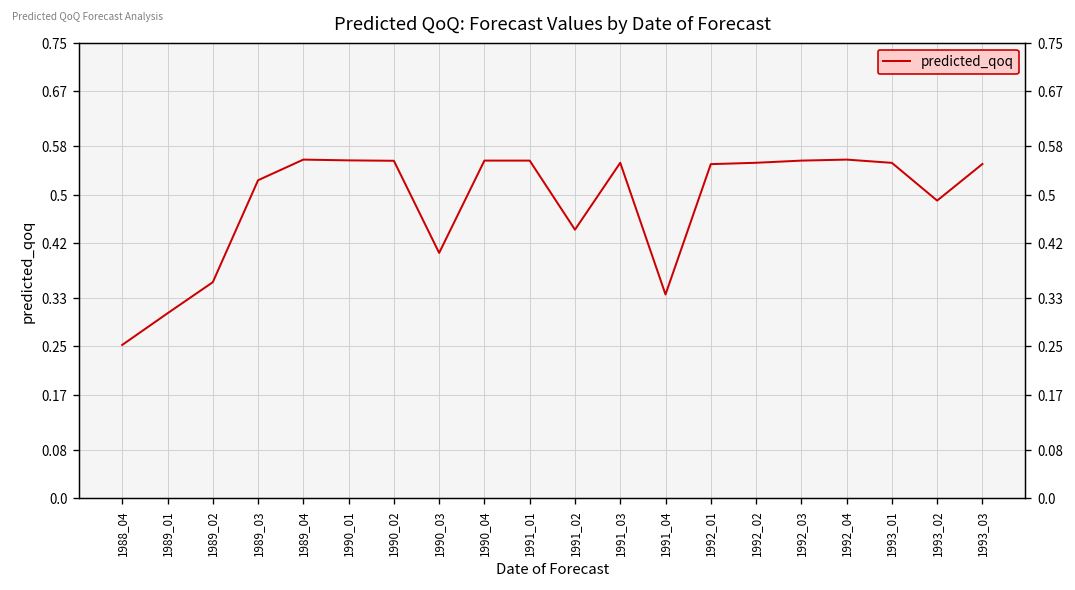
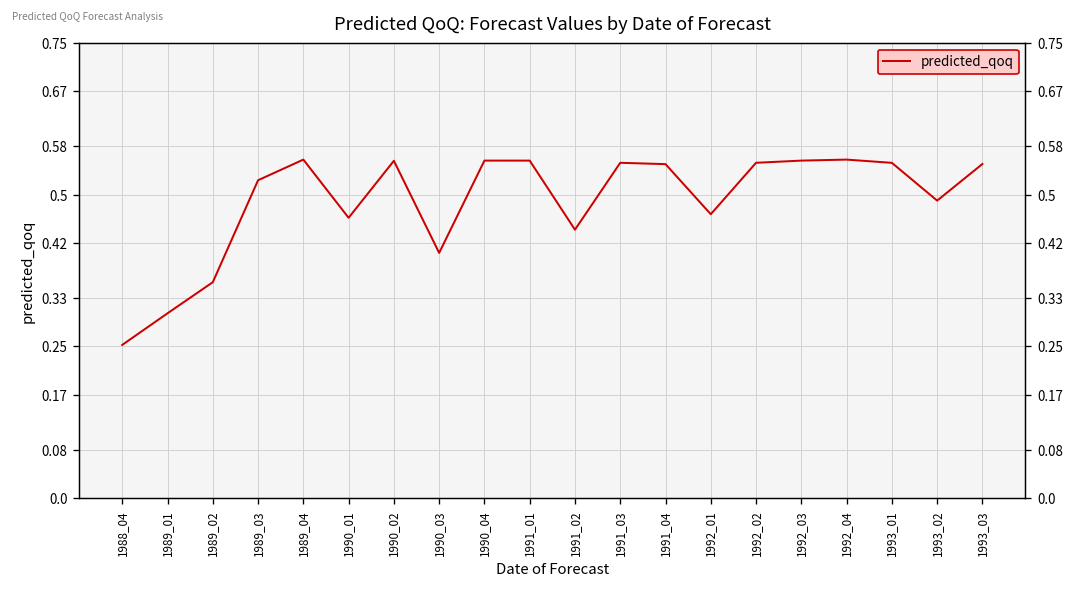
1990_01: 0.56 -> 0.46
1991_04: 0.34 -> 0.55
1992_01: 0.55 -> 0.47
